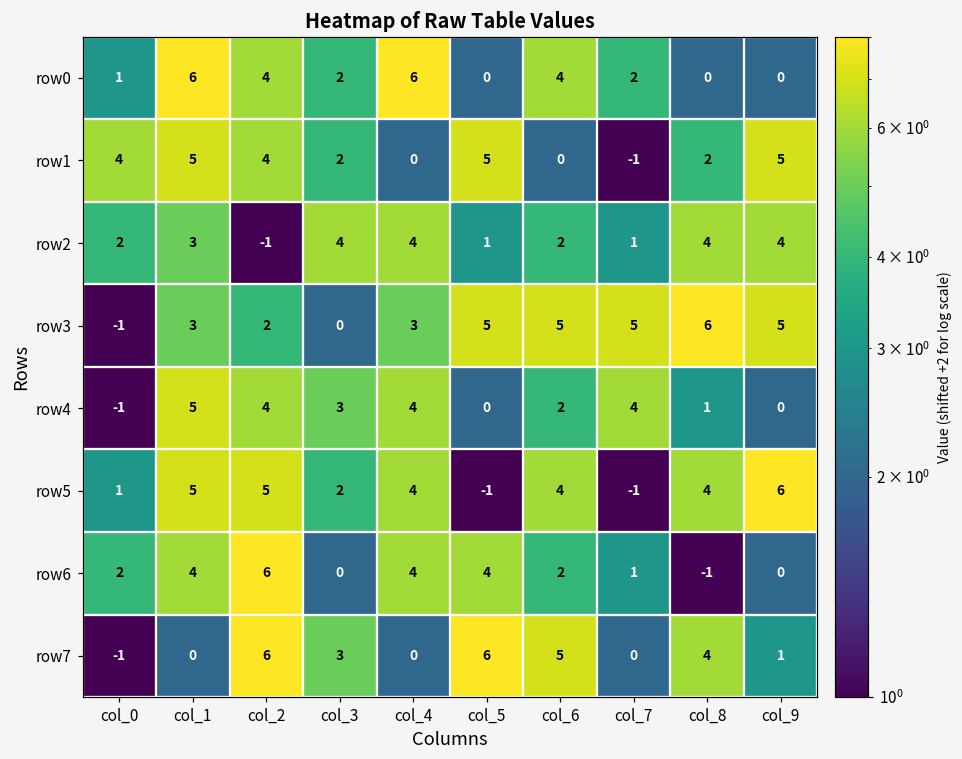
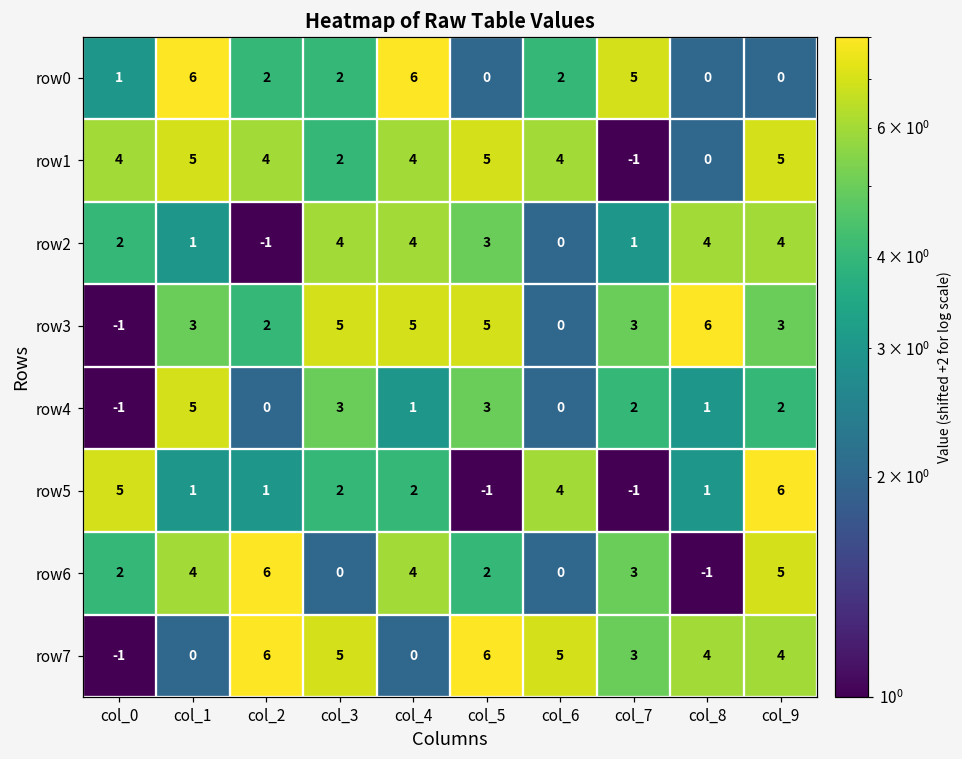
row0, col_2: 4 -> 2
row0, col_6: 4 -> 2
row0, col_7: 2 -> 5
row1, col_4: 0 -> 4
row1, col_6: 0 -> 4
row1, col_8: 2 -> 0
row2, col_1: 3 -> 1
row2, col_5: 1 -> 3
row2, col_6: 2 -> 0
row3, col_3: 0 -> 5
row3, col_4: 3 -> 5
row3, col_6: 5 -> 0
row3, col_7: 5 -> 3
row3, col_9: 5 -> 3
row4, col_2: 4 -> 0
row4, col_4: 4 -> 1
row4, col_5: 0 -> 3
row4, col_6: 2 -> 0
row4, col_7: 4 -> 2
row4, col_9: 0 -> 2
row5, col_0: 1 -> 5
row5, col_1: 5 -> 1
row5, col_2: 5 -> 1
row5, col_4: 4 -> 2
row5, col_8: 4 -> 1
row6, col_5: 4 -> 2
row6, col_6: 2 -> 0
row6, col_7: 1 -> 3
row6, col_9: 0 -> 5
row7, col_3: 3 -> 5
row7, col_7: 0 -> 3
row7, col_9: 1 -> 4
